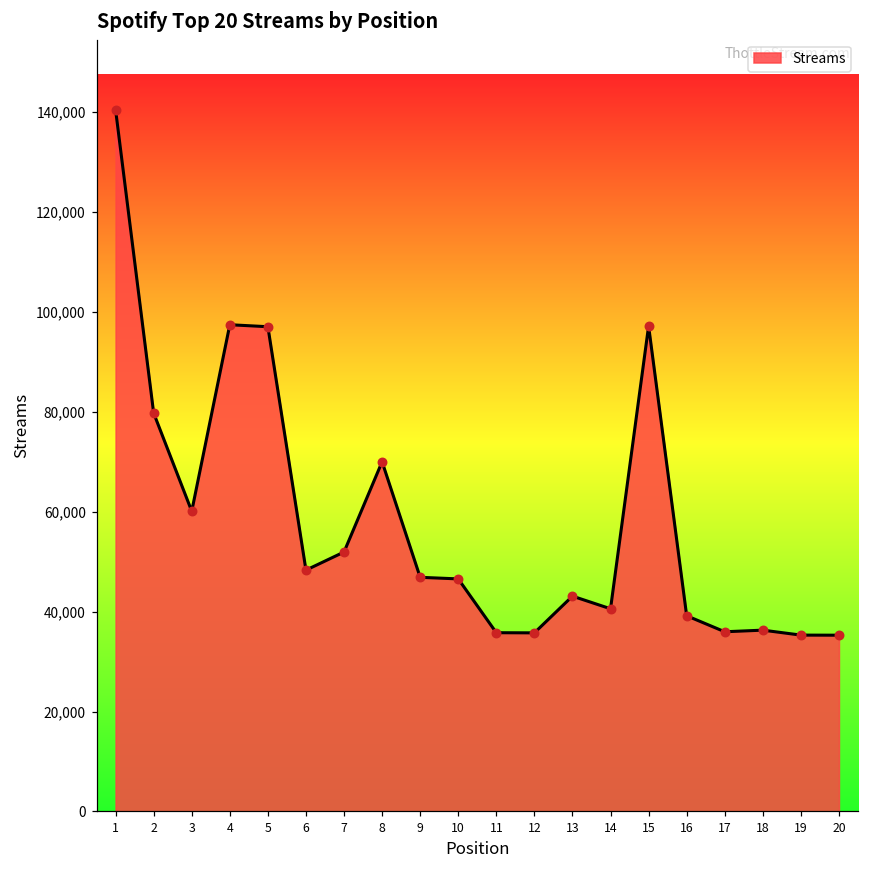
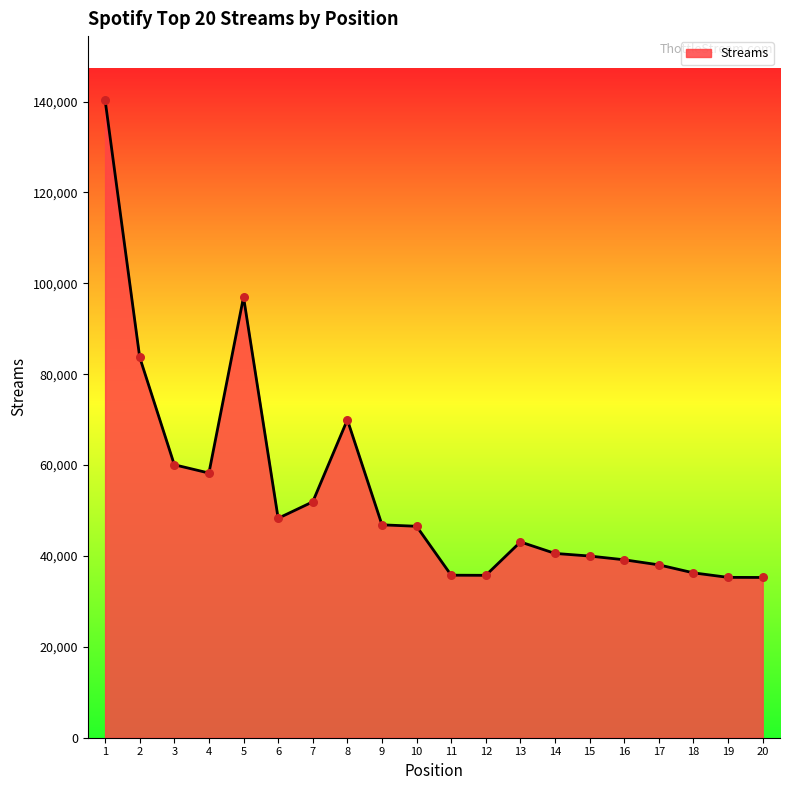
2: 80,000 -> 84,000
4: 97,000 -> 58,000
15: 97,000 -> 40,000
17: 36,000 -> 38,000
